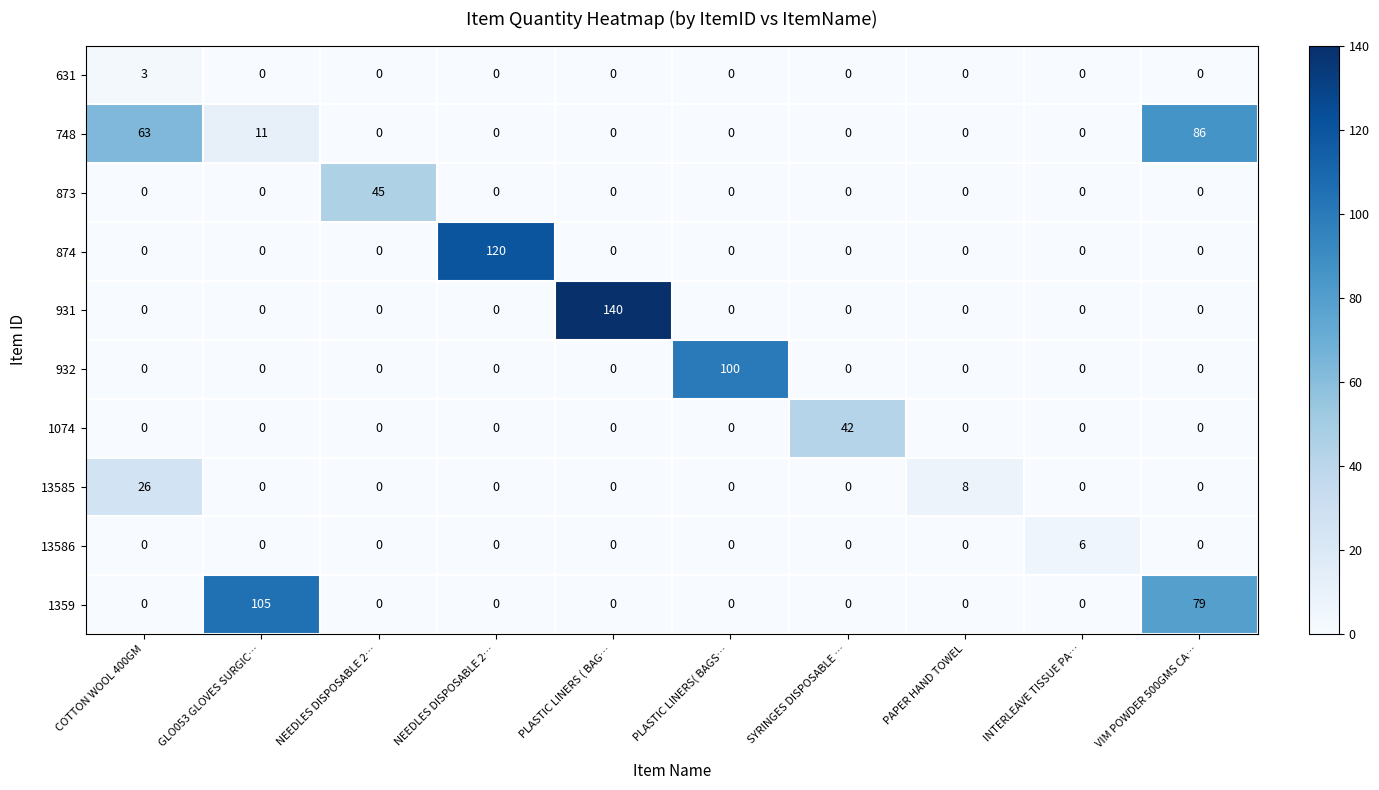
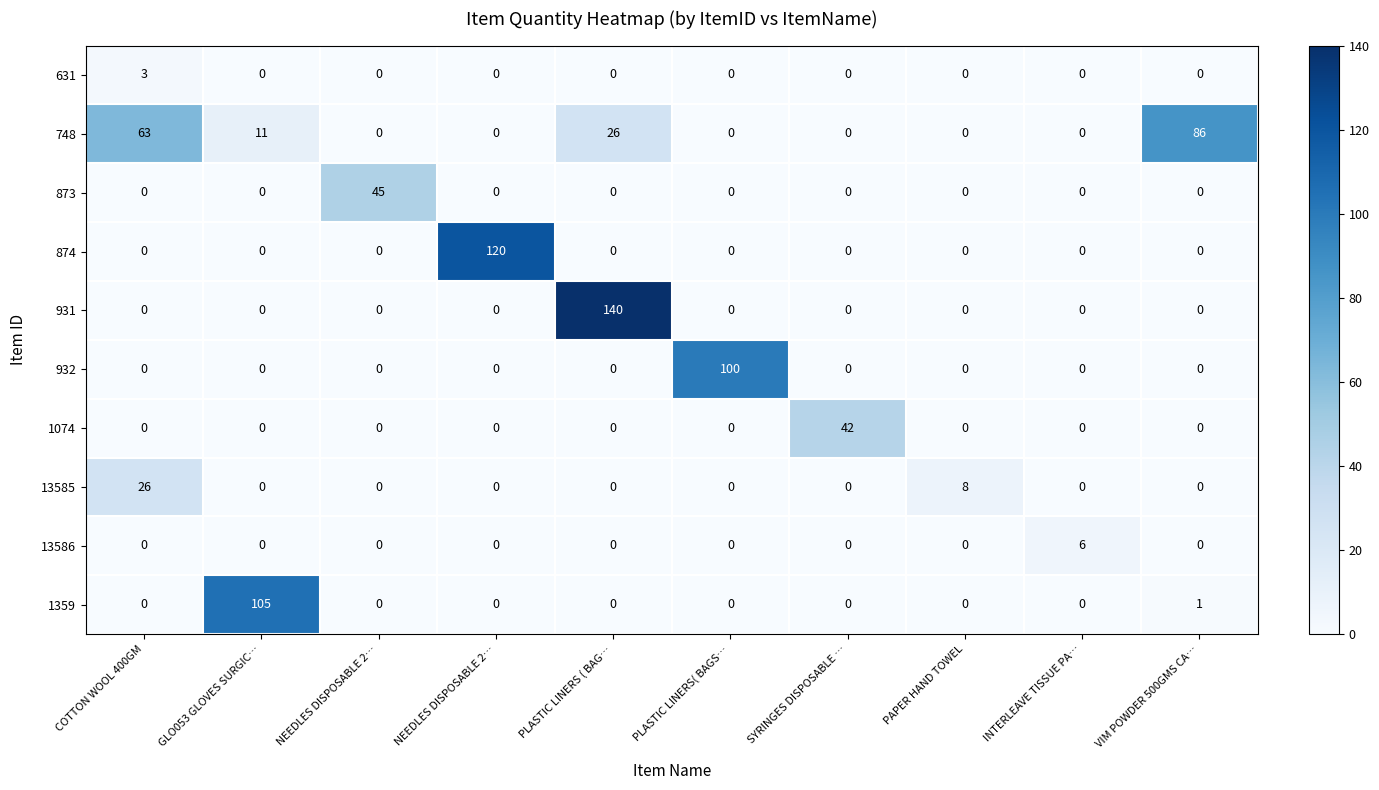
748, PLASTIC LINERS ( BAG…: 0 -> 26
1359, VIM POWDER 500GMS CA…: 79 -> 1
